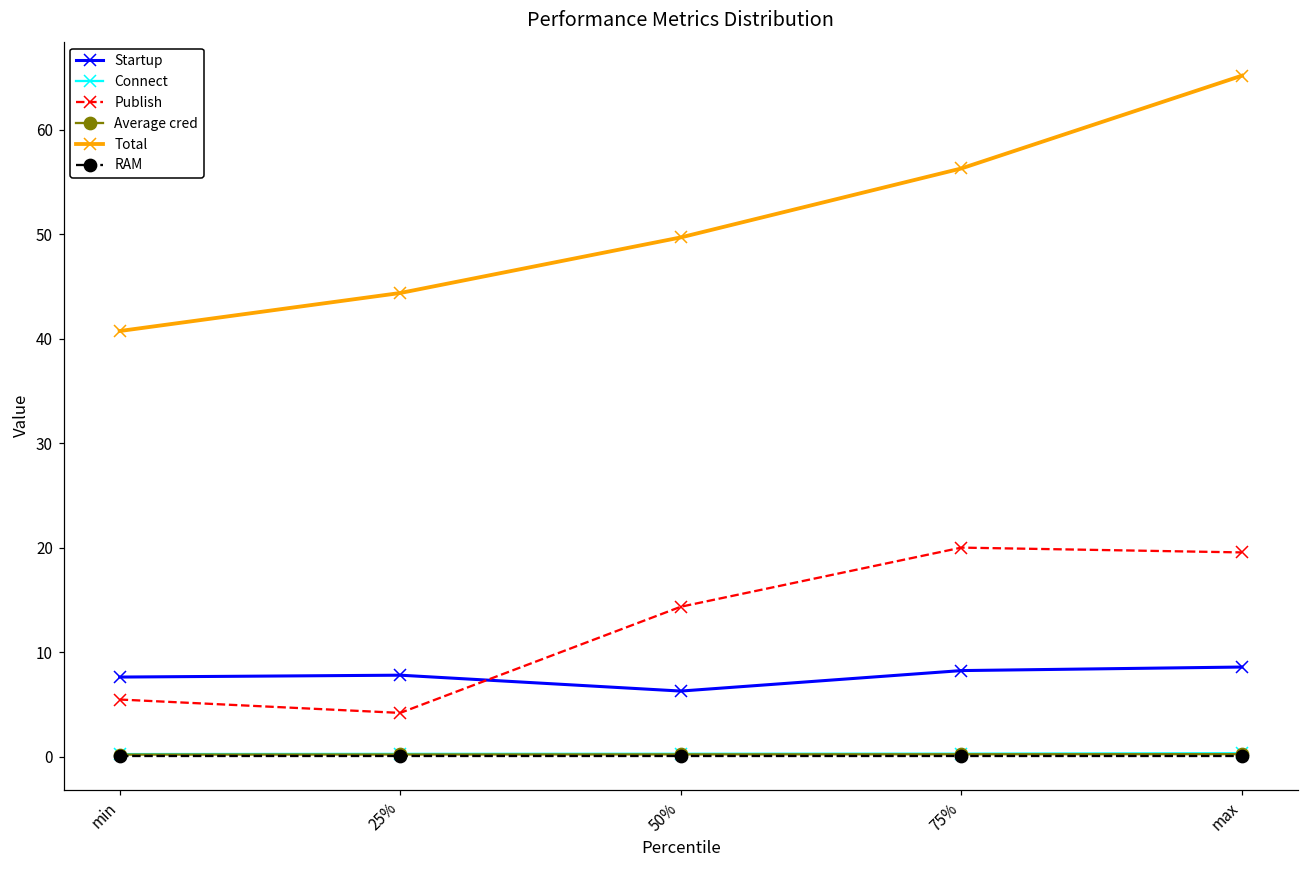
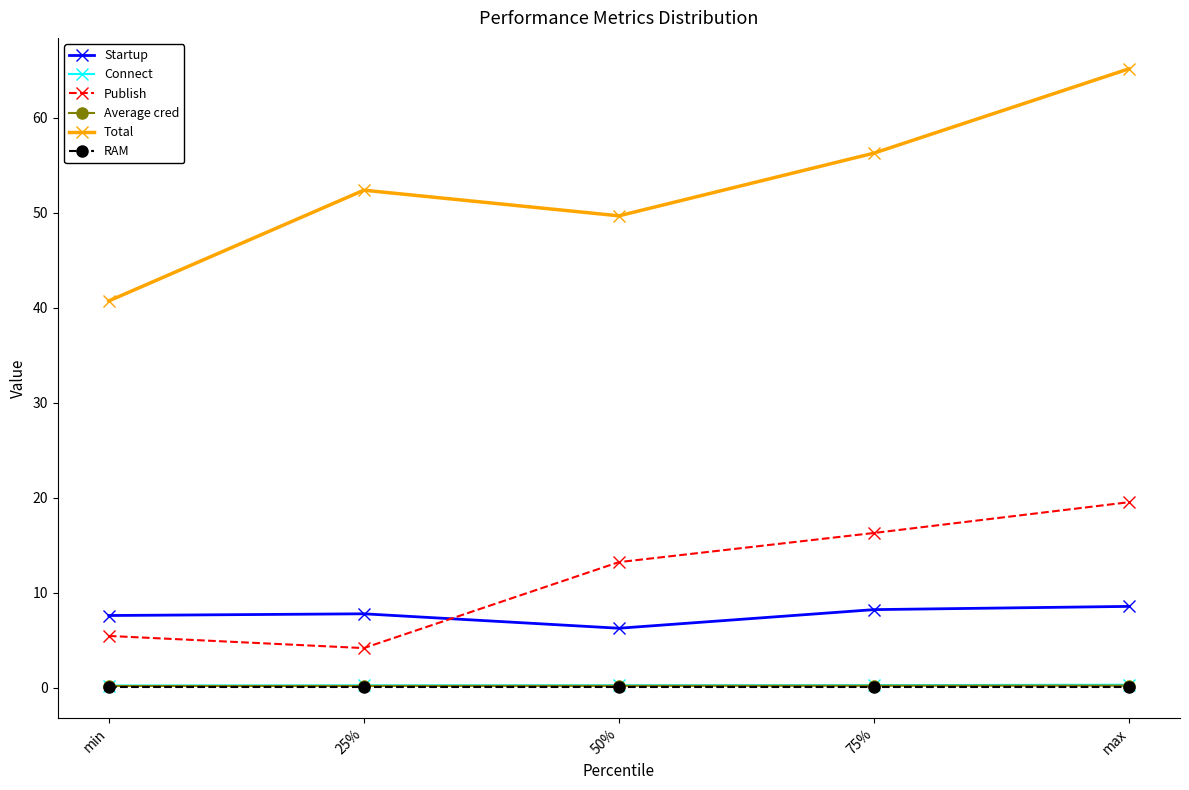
Total, 25%: 44 -> 52
Publish, 50%: 14 -> 13
Publish, 75%: 20 -> 16
